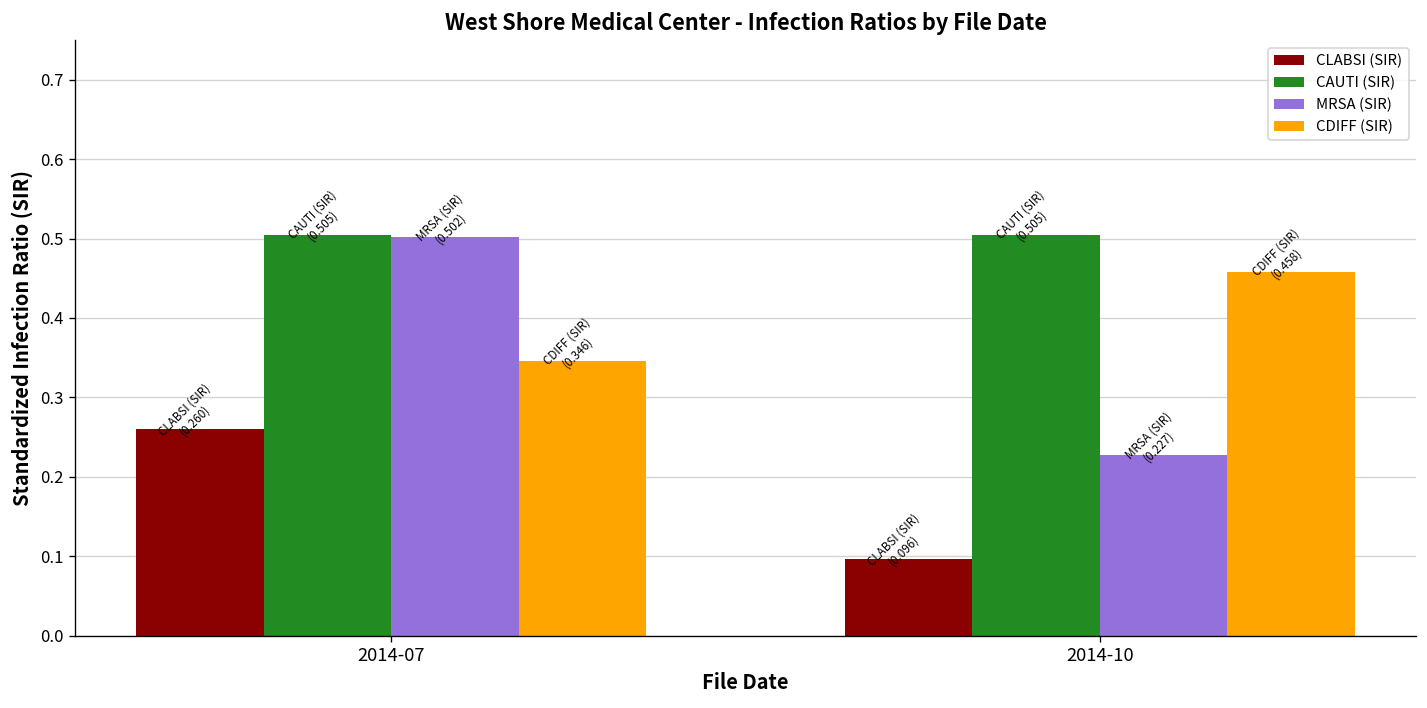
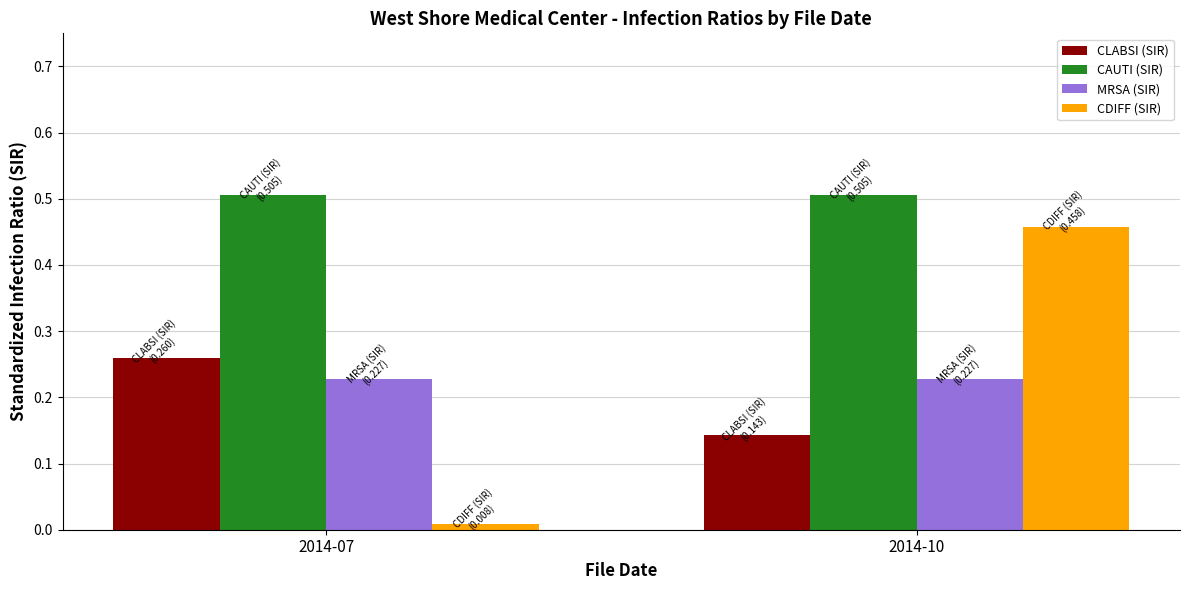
MRSA (SIR), 2014-07: (0.502) -> (0.227)
CDIFF (SIR), 2014-07: (0.346) -> (0.008)
CLABSI (SIR), 2014-10: (0.096) -> (0.143)
